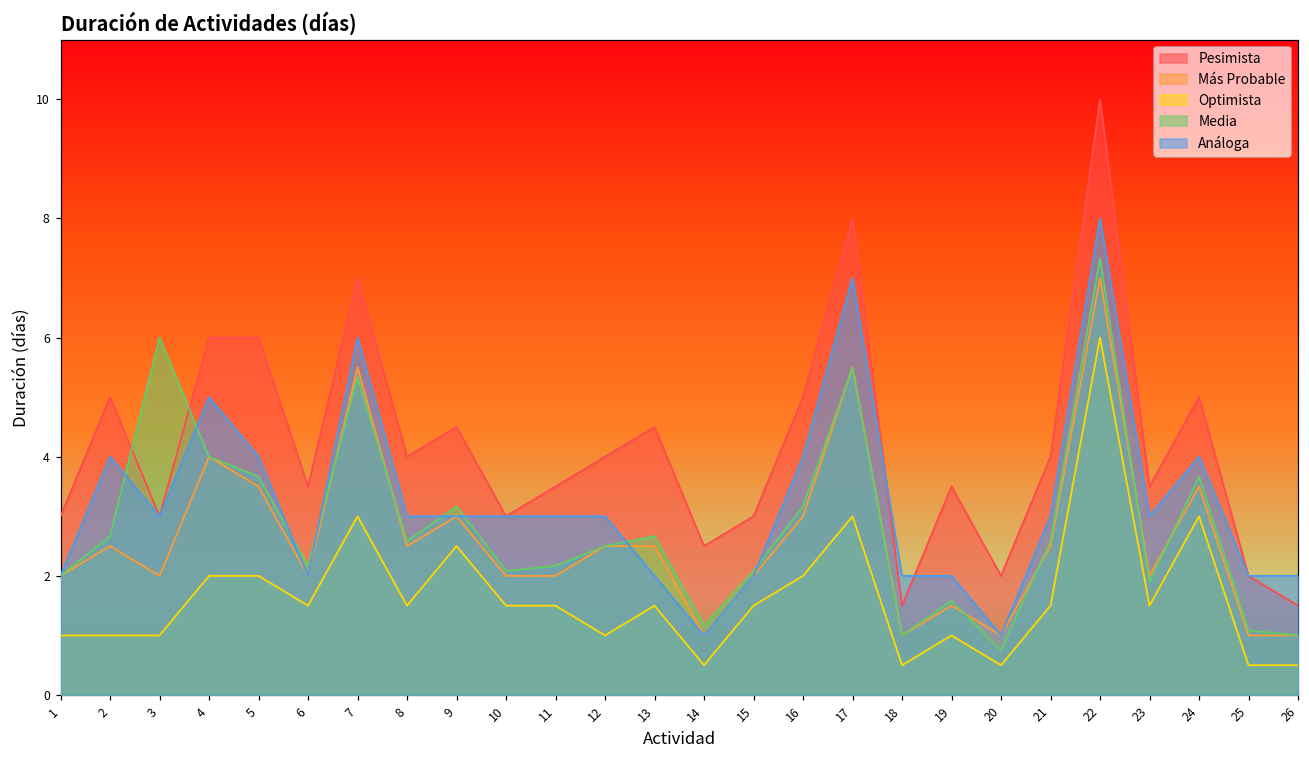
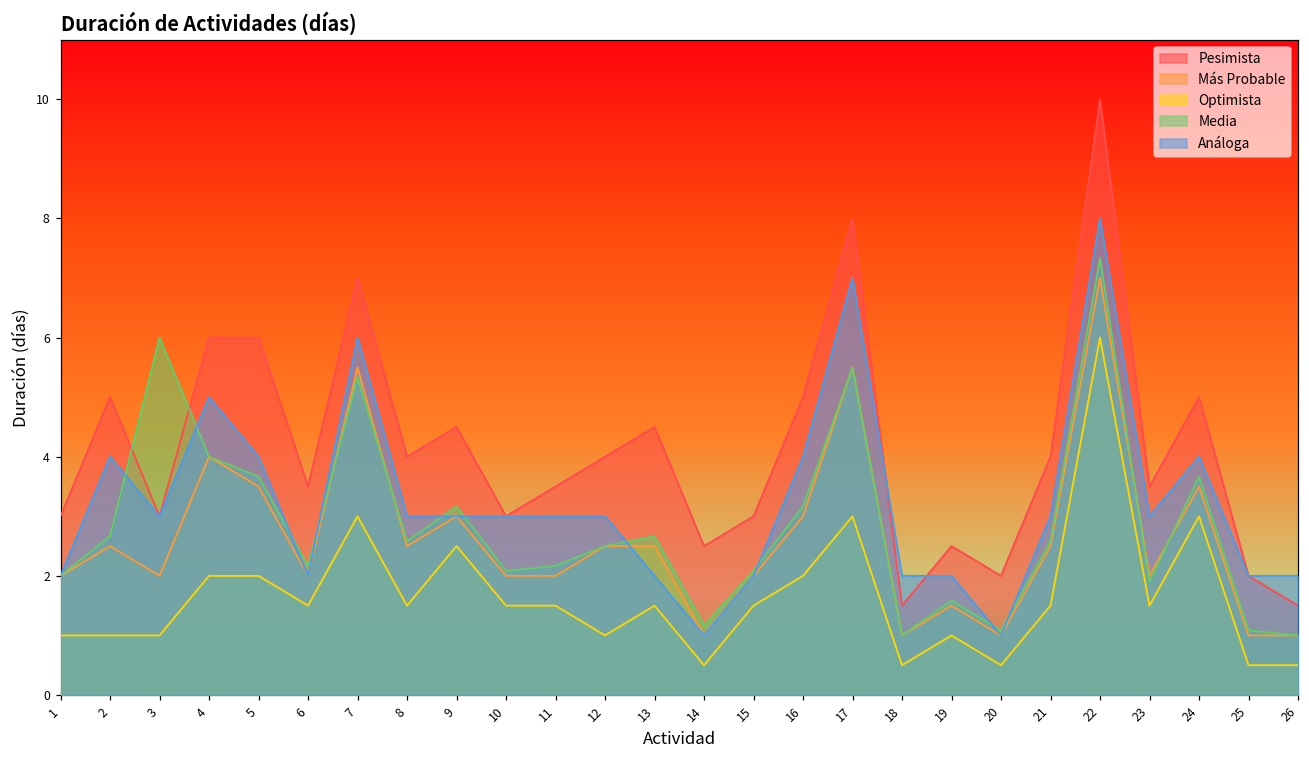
Pesimista, 19: 3.5 -> 2.5
Media, 20: 0.7 -> 1.1
